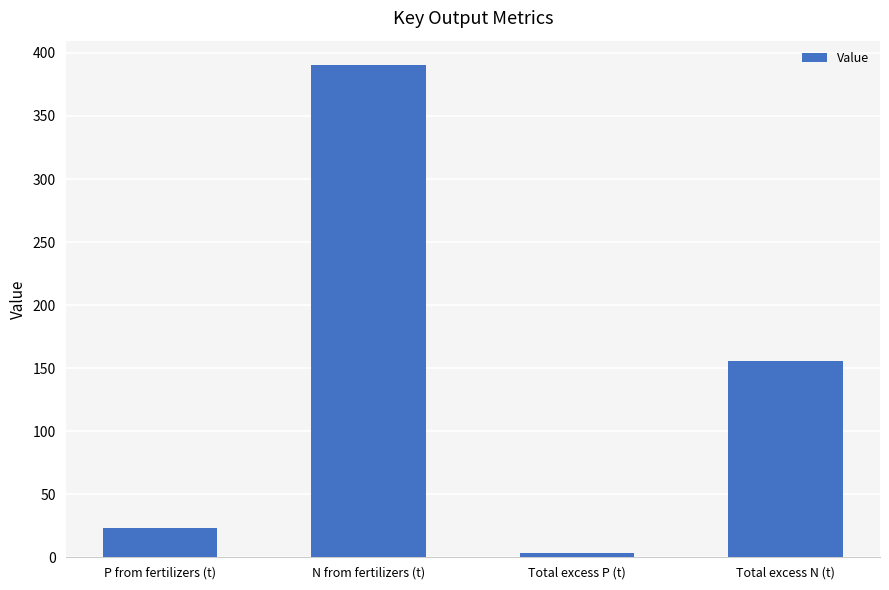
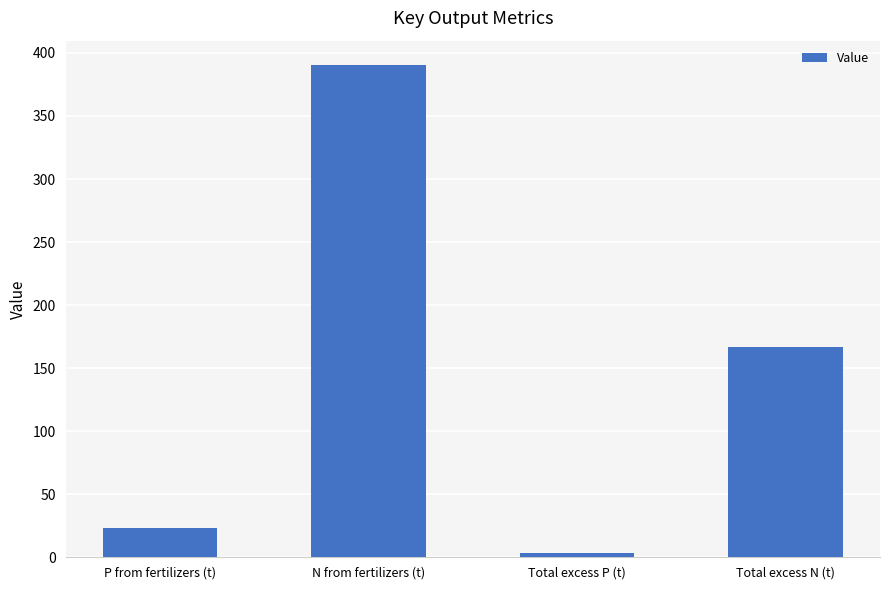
Total excess N (t): 155 -> 167
